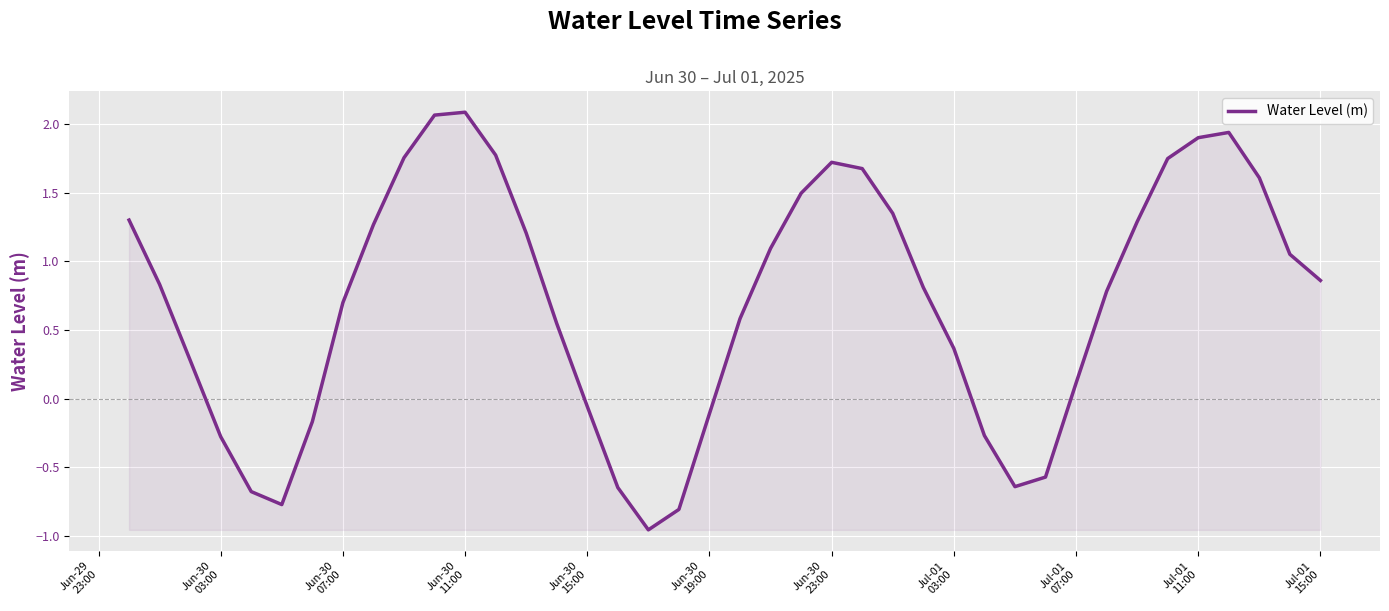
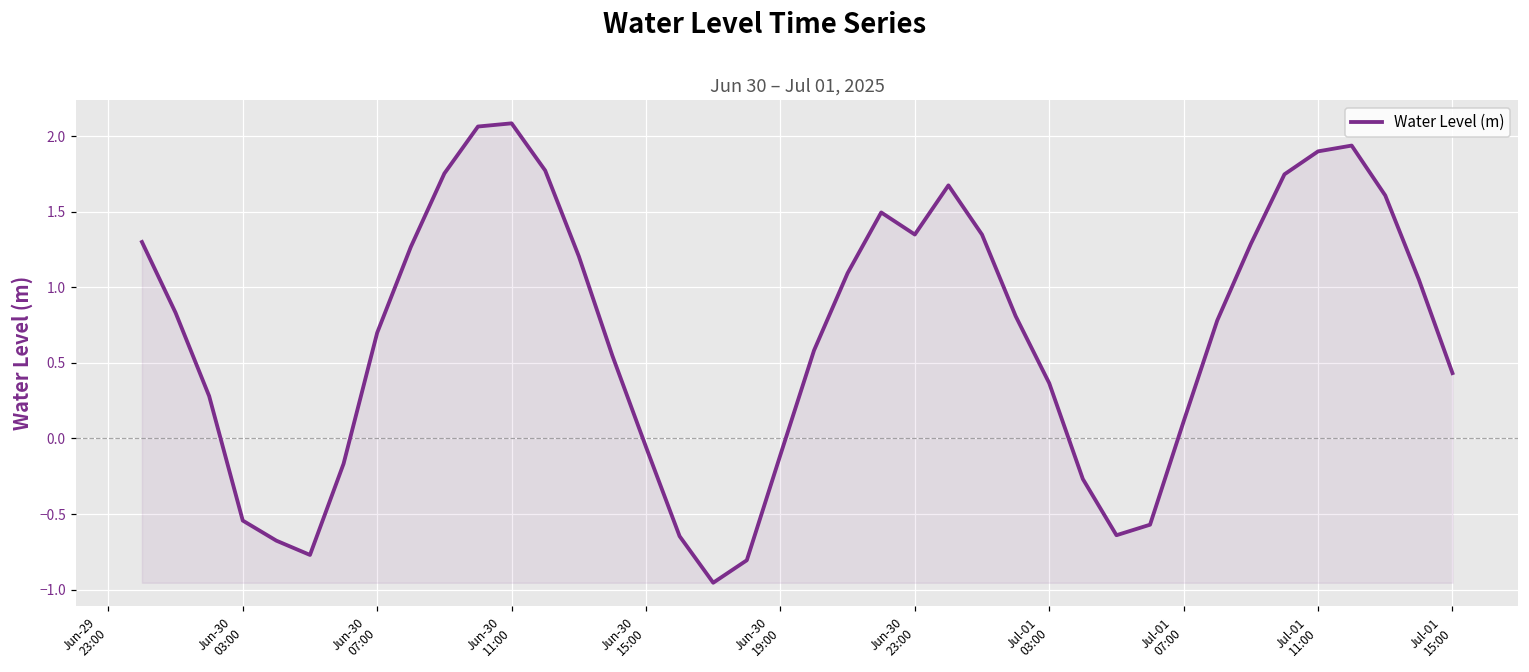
Jun-30 03:00: -0.28 -> -0.54
Jun-30 23:00: 1.72 -> 1.35
Jul-01 15:00: 0.86 -> 0.43
